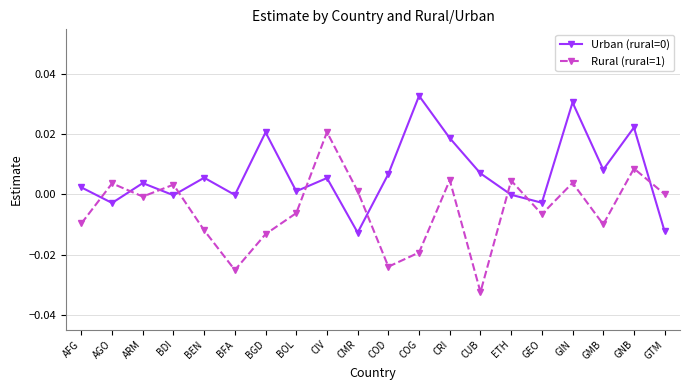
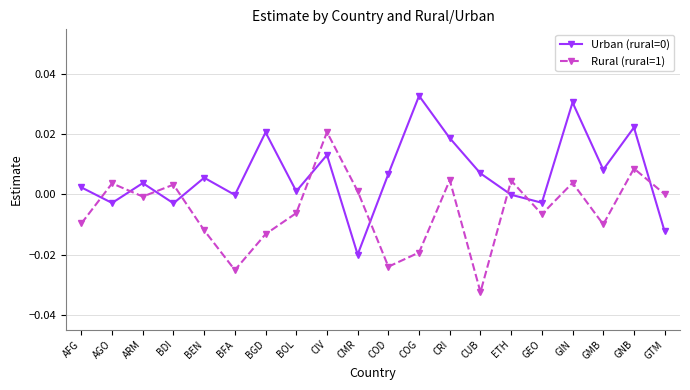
Urban (rural=0), BDI: 0.000 -> -0.003
Urban (rural=0), CIV: 0.005 -> 0.013
Urban (rural=0), CMR: -0.013 -> -0.020
